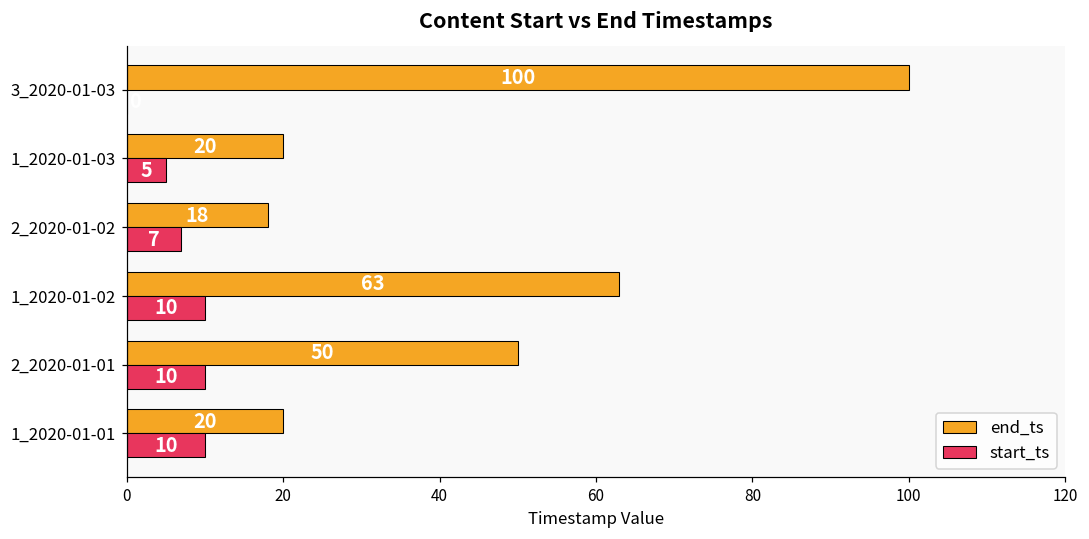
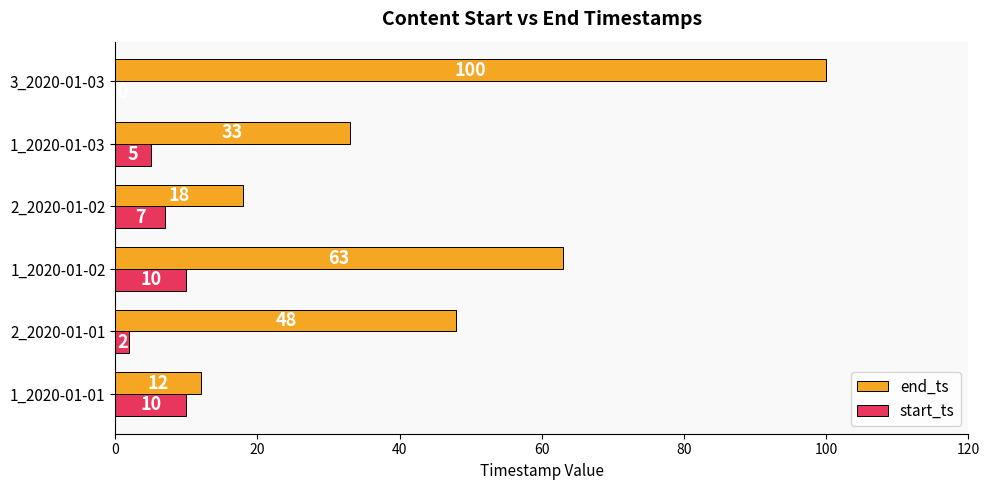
end_ts, 1_2020-01-03: 20 -> 33
end_ts, 2_2020-01-01: 50 -> 48
start_ts, 2_2020-01-01: 10 -> 2
end_ts, 1_2020-01-01: 20 -> 12
